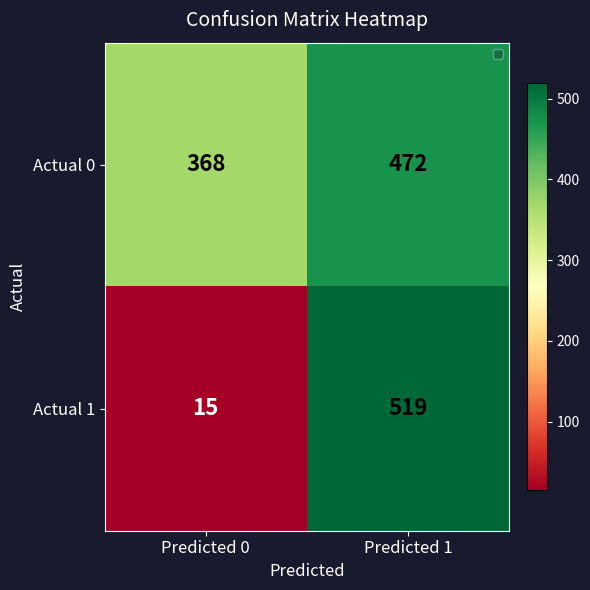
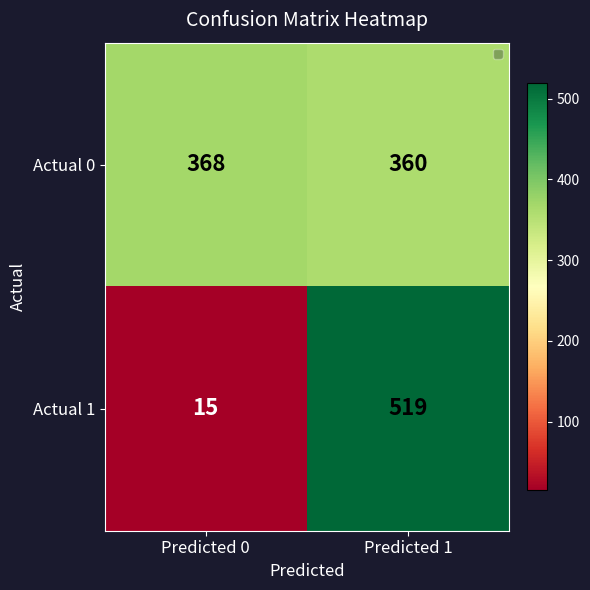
Actual 0, Predicted 1: 472 -> 360
